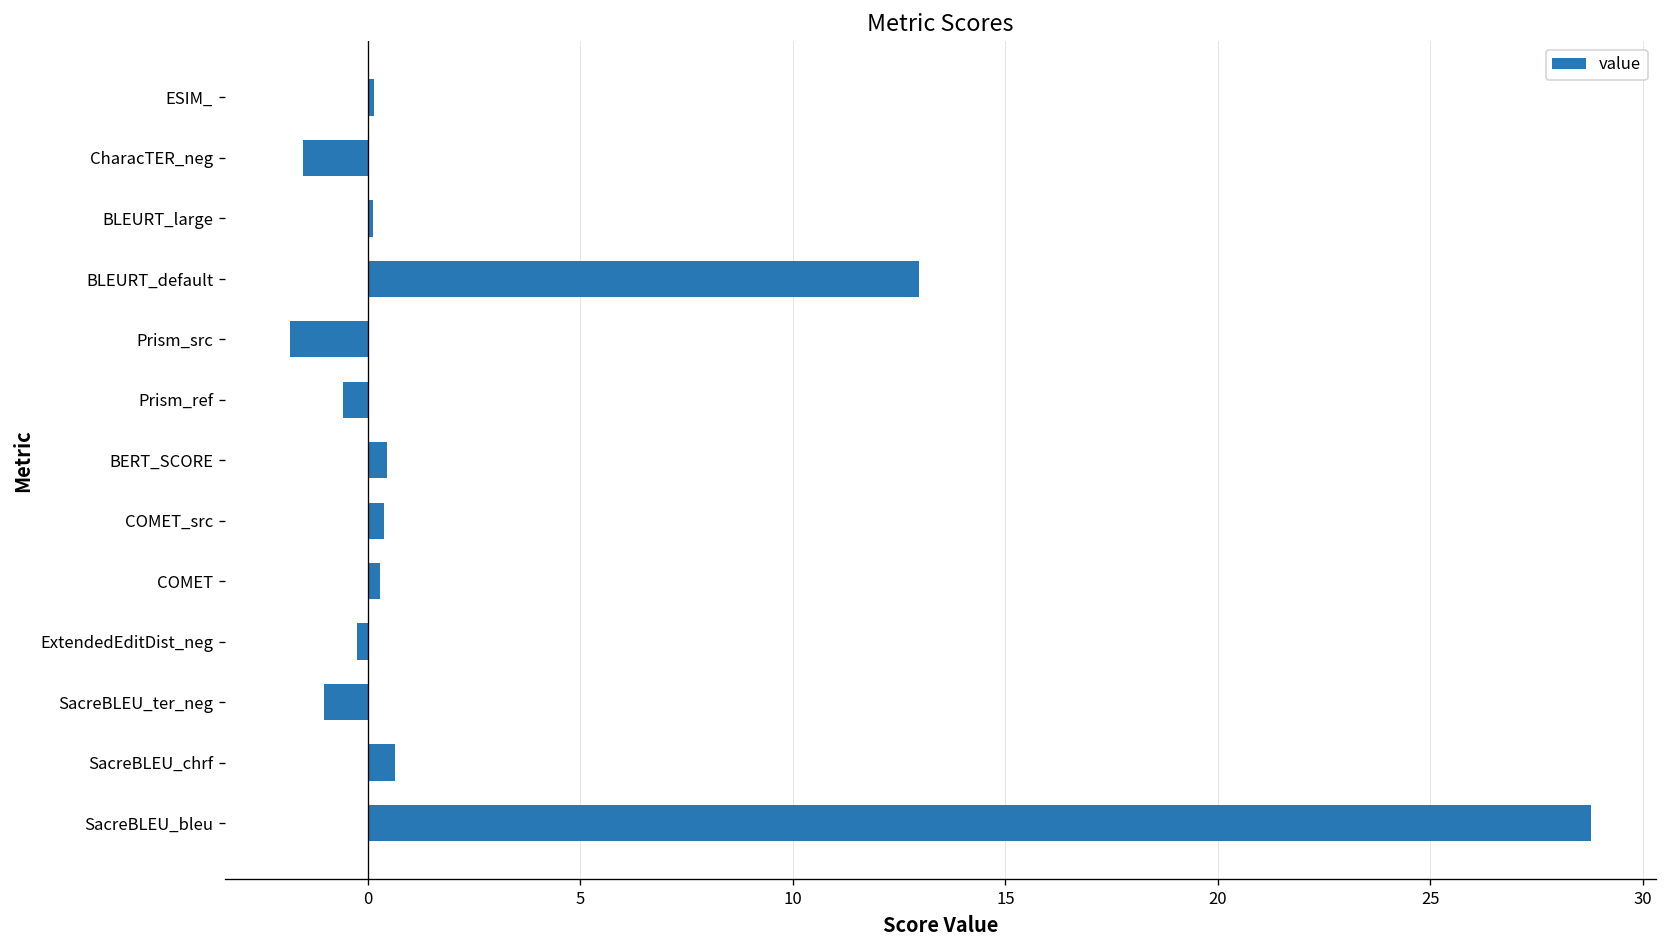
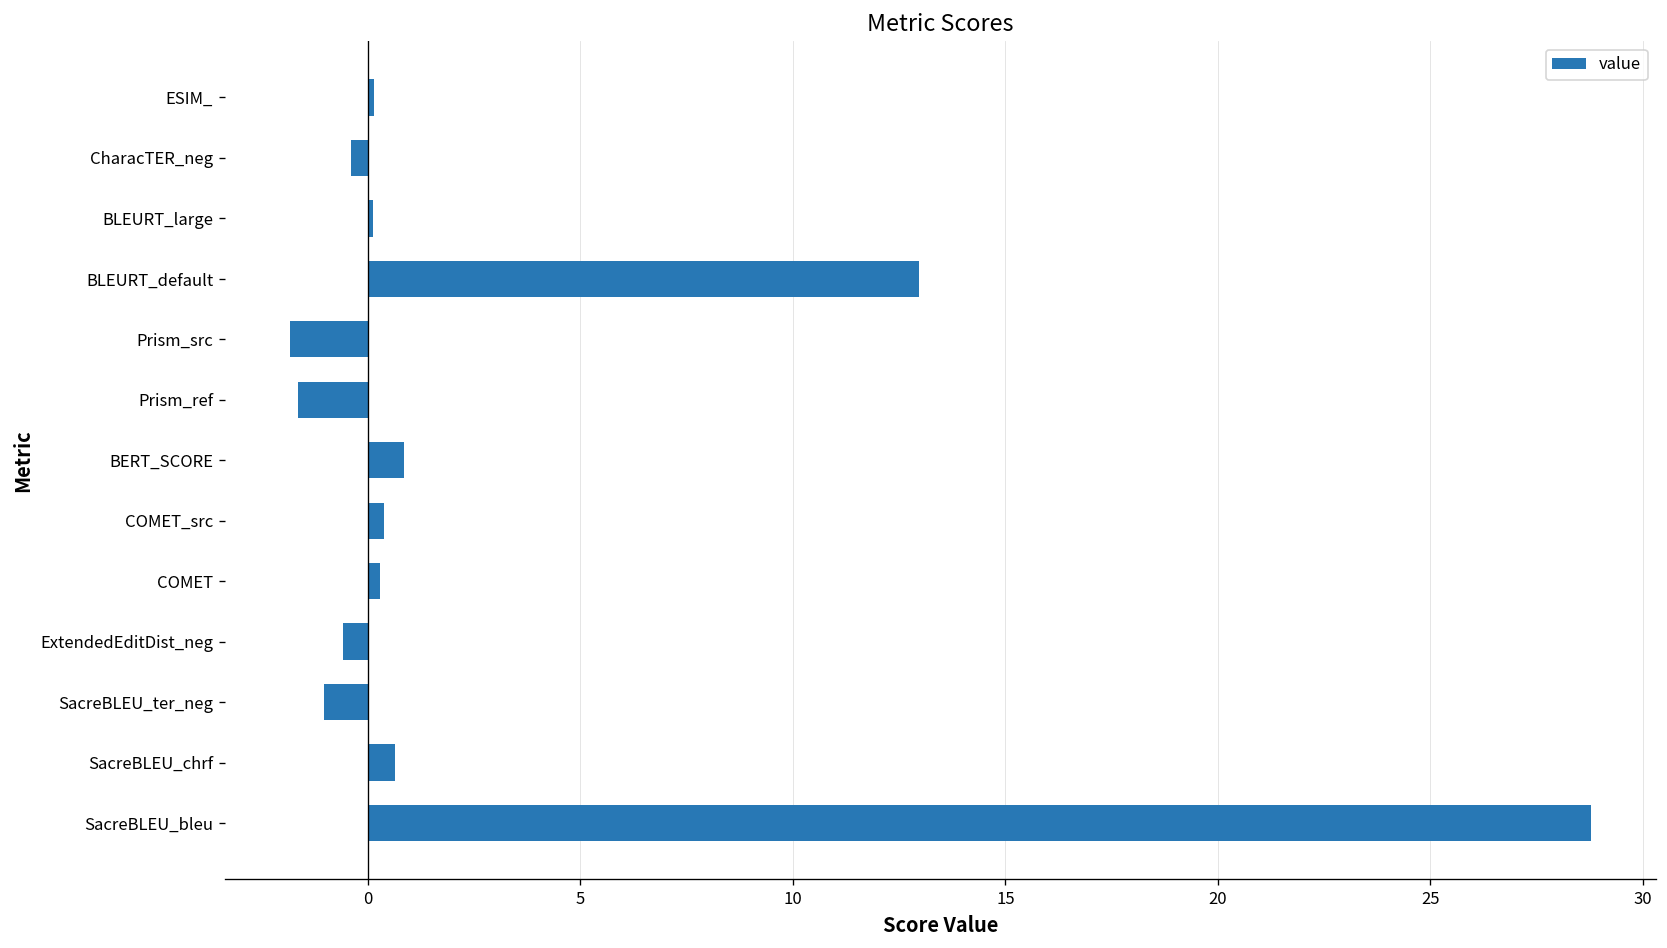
CharacTER_neg: -1.5 -> -0.4
Prism_ref: -0.6 -> -1.6
BERT_SCORE: 0.5 -> 0.8
ExtendedEditDist_neg: -0.3 -> -0.6
